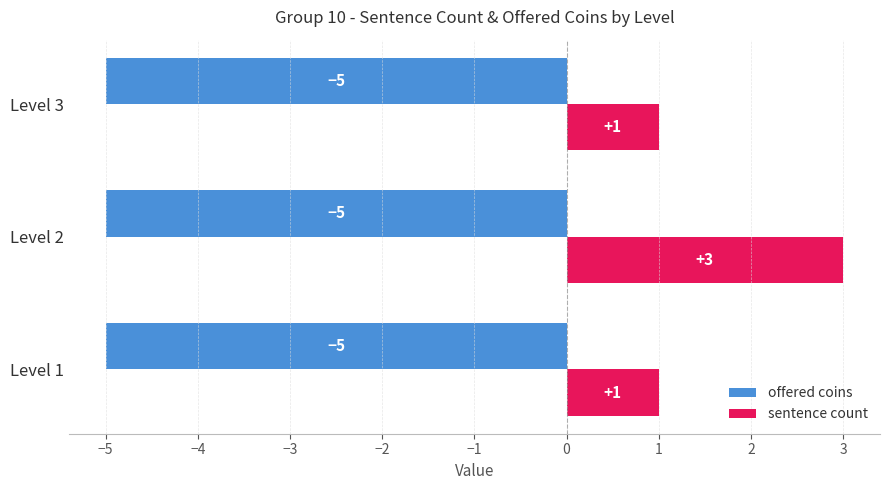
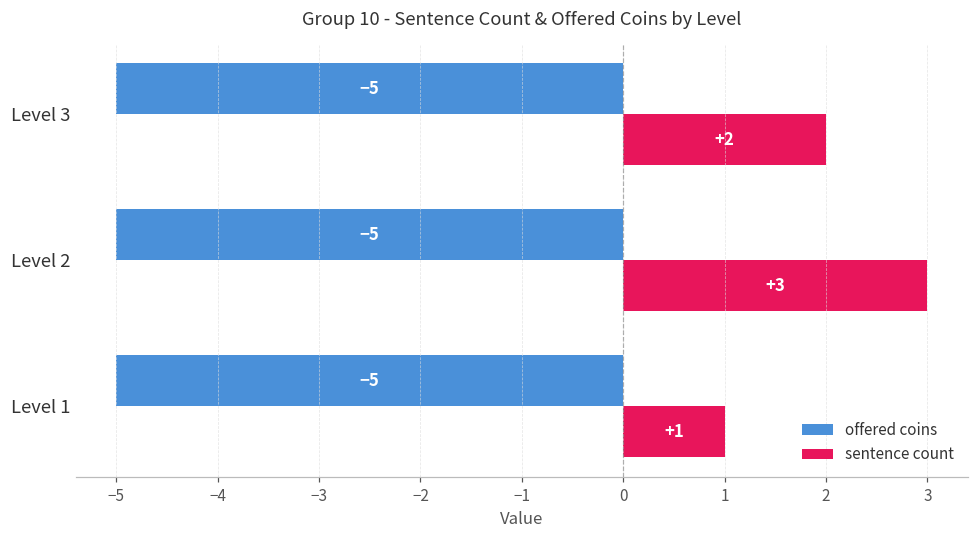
sentence count, Level 3: +1 -> +2
